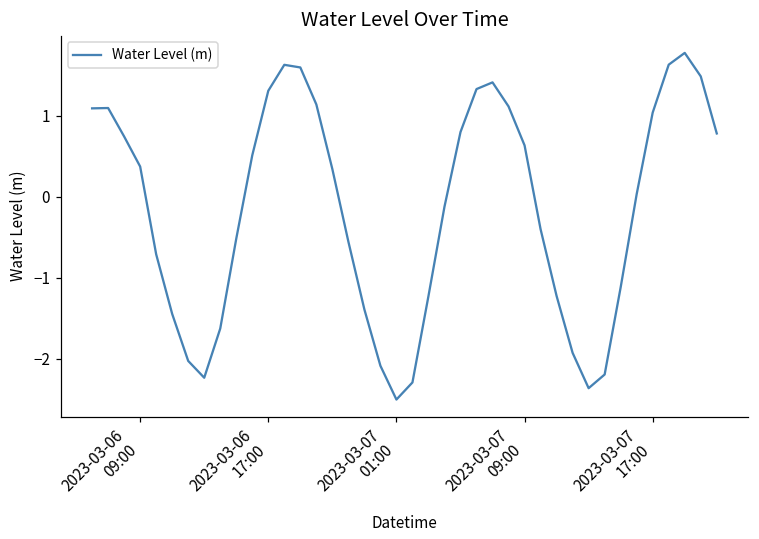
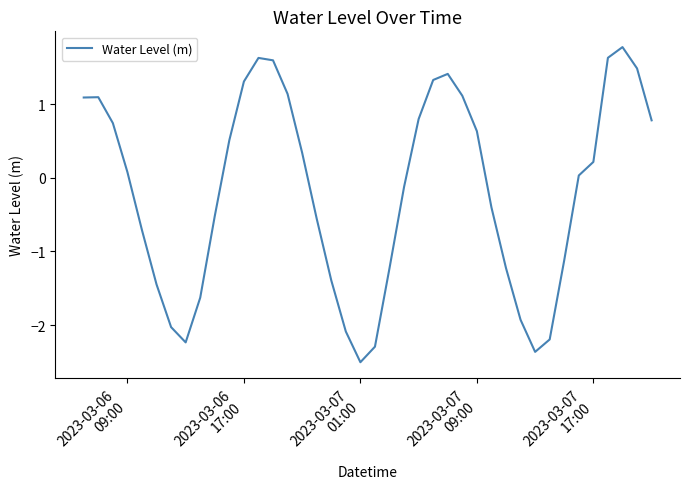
2023-03-06 09:00: 0.4 -> 0.1
2023-03-07 17:00: 1.0 -> 0.2
